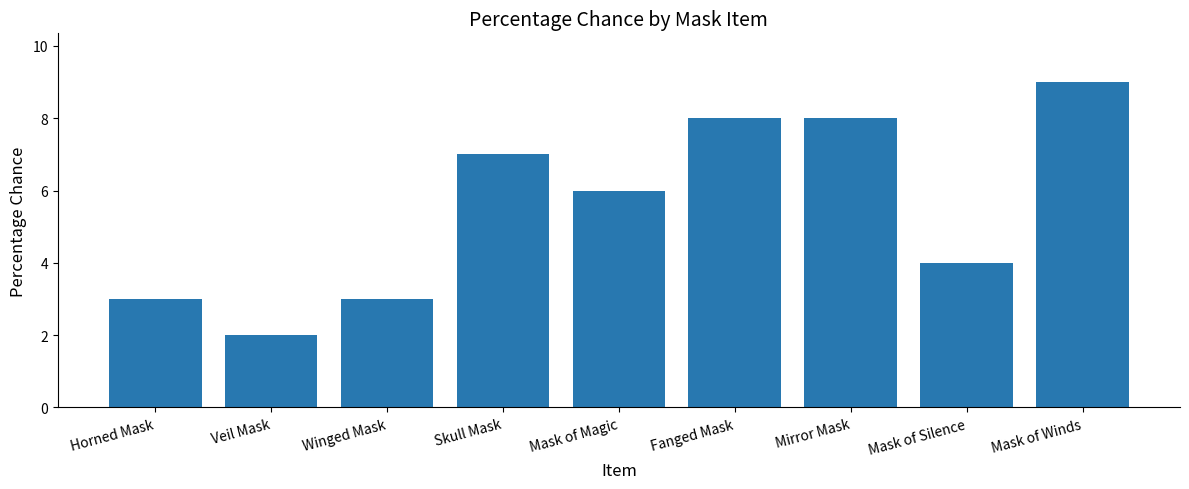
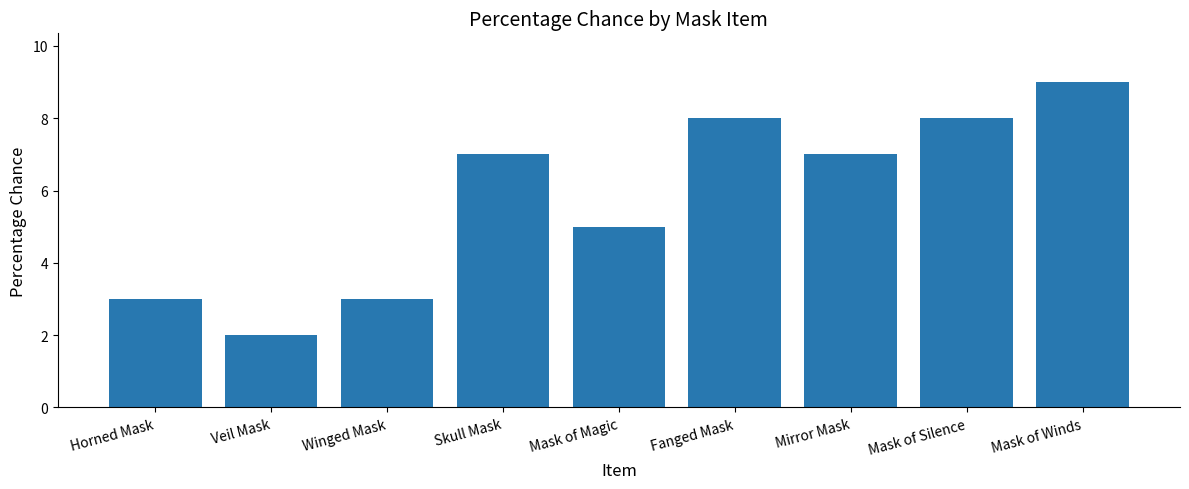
Mask of Magic: 6 -> 5
Mirror Mask: 8 -> 7
Mask of Silence: 4 -> 8
